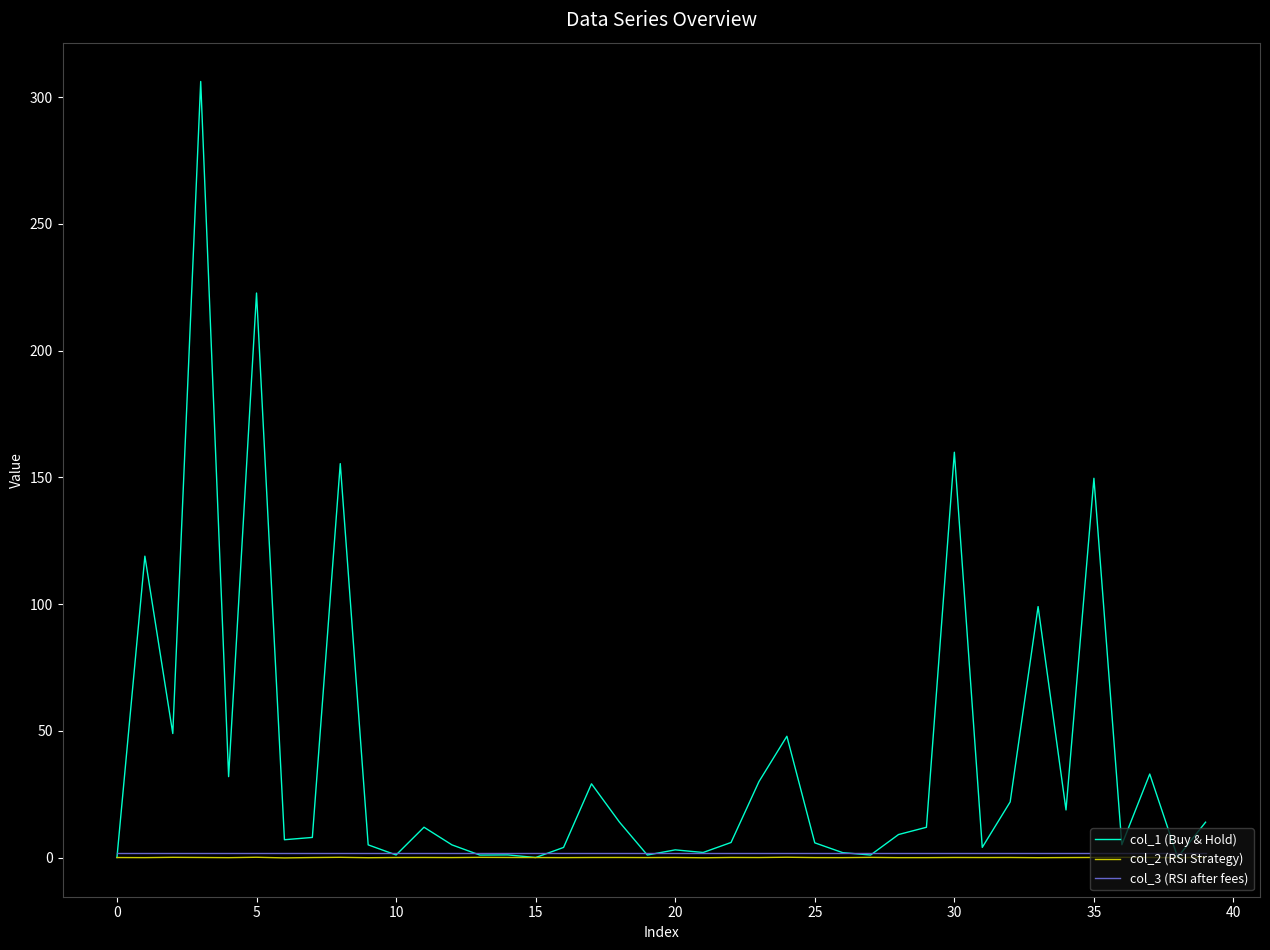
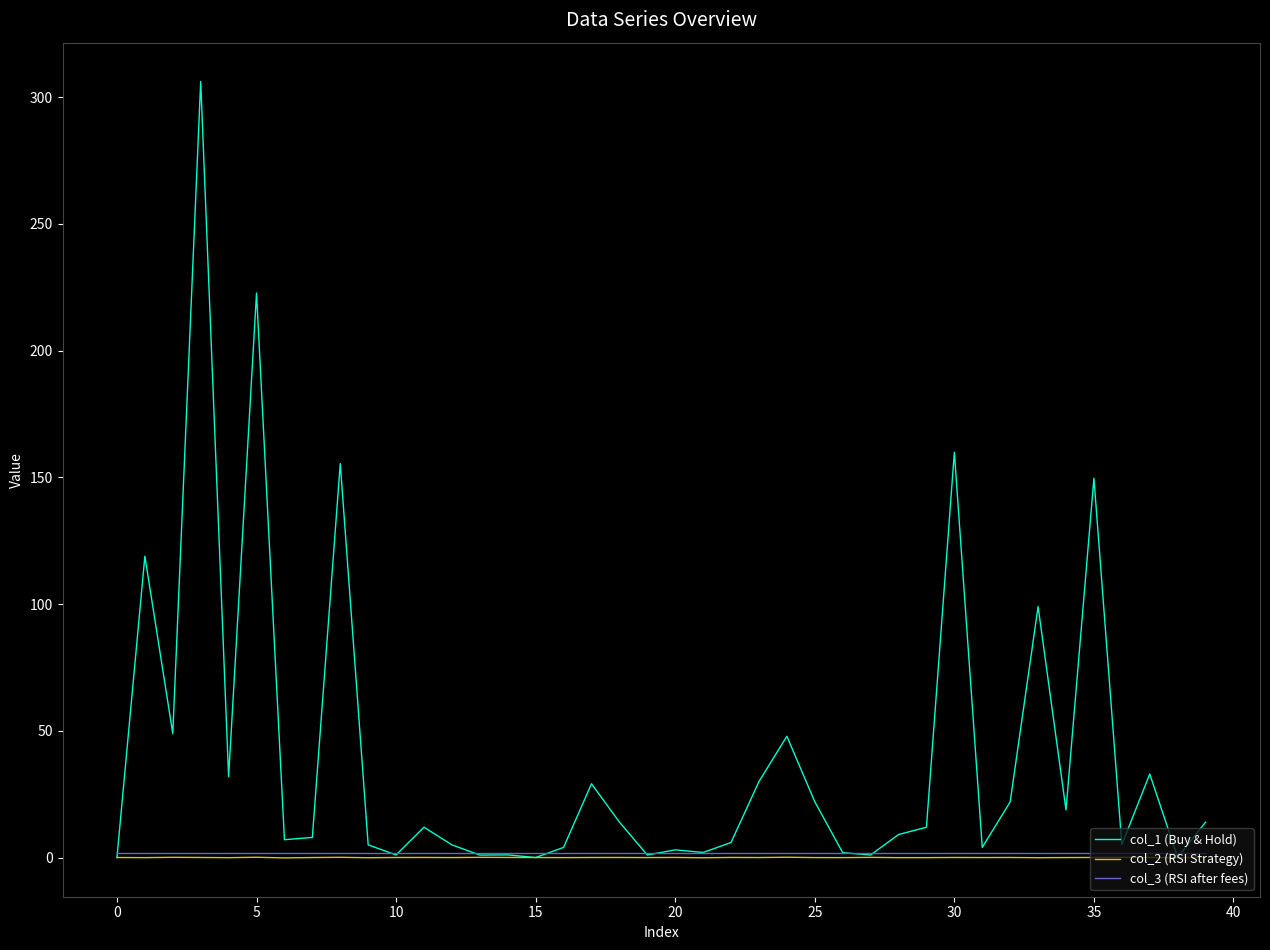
col_1 (Buy & Hold), 25: 6 -> 22
